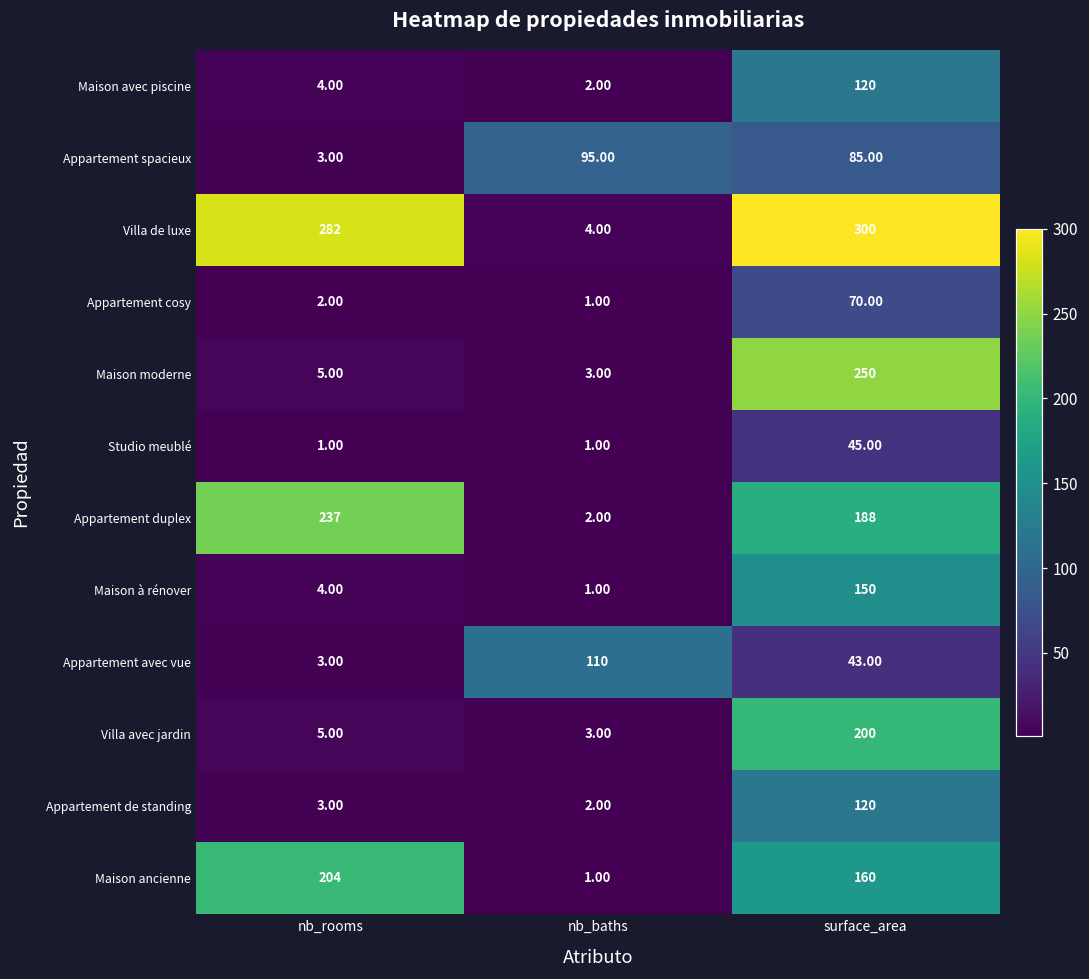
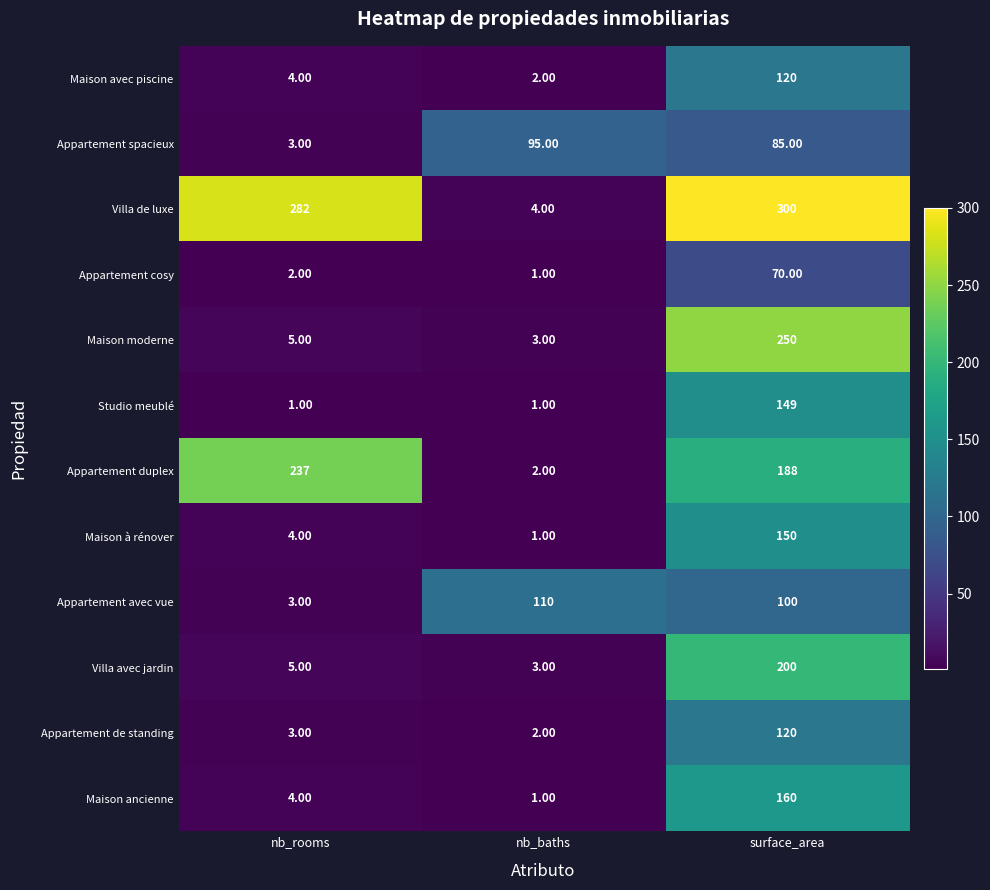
Studio meublé, surface_area: 45.00 -> 149
Appartement avec vue, surface_area: 43.00 -> 100
Maison ancienne, nb_rooms: 204 -> 4.00
